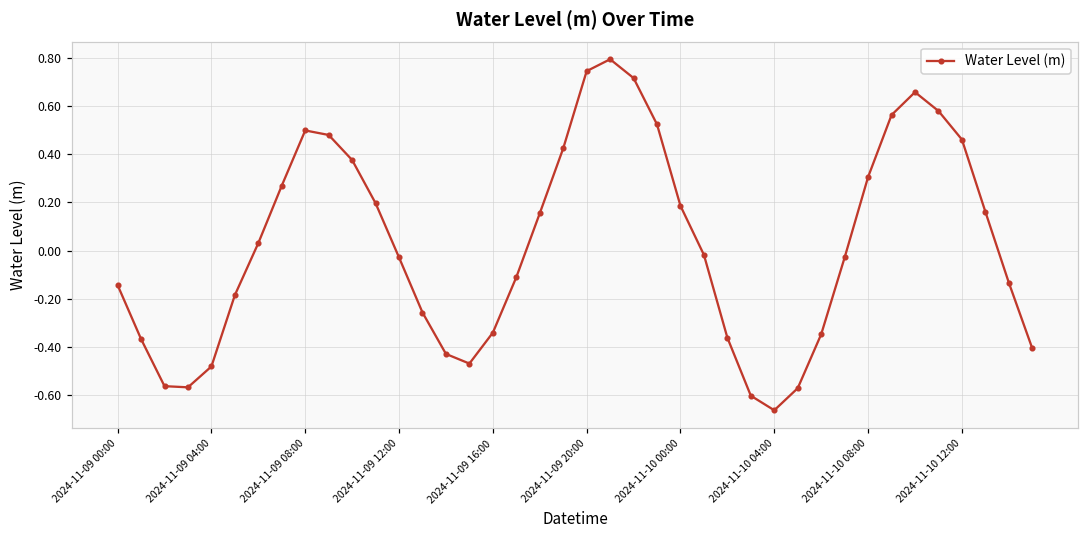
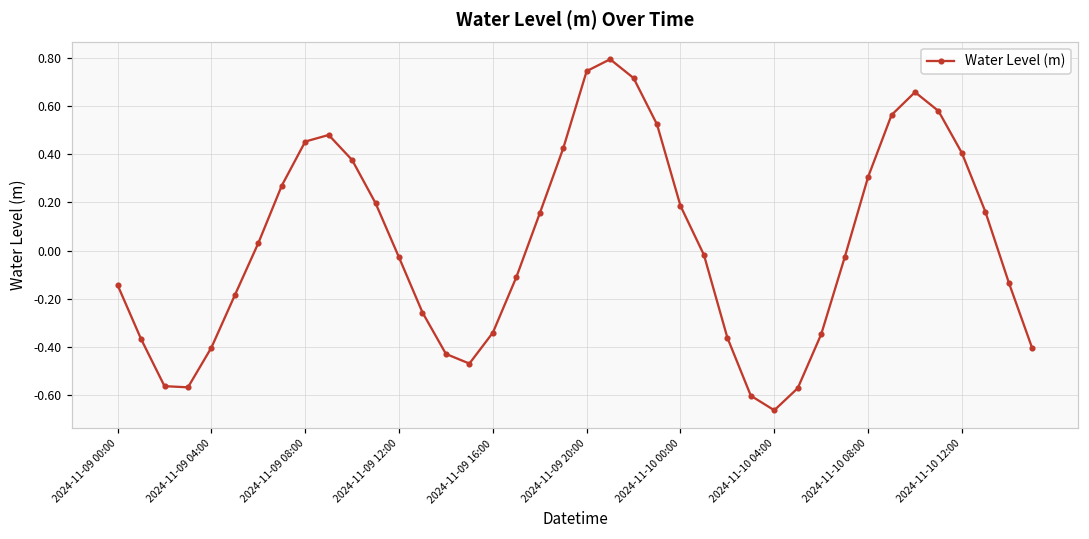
2024-11-09 04:00: -0.48 -> -0.40
2024-11-09 08:00: 0.50 -> 0.45
2024-11-10 12:00: 0.46 -> 0.40
